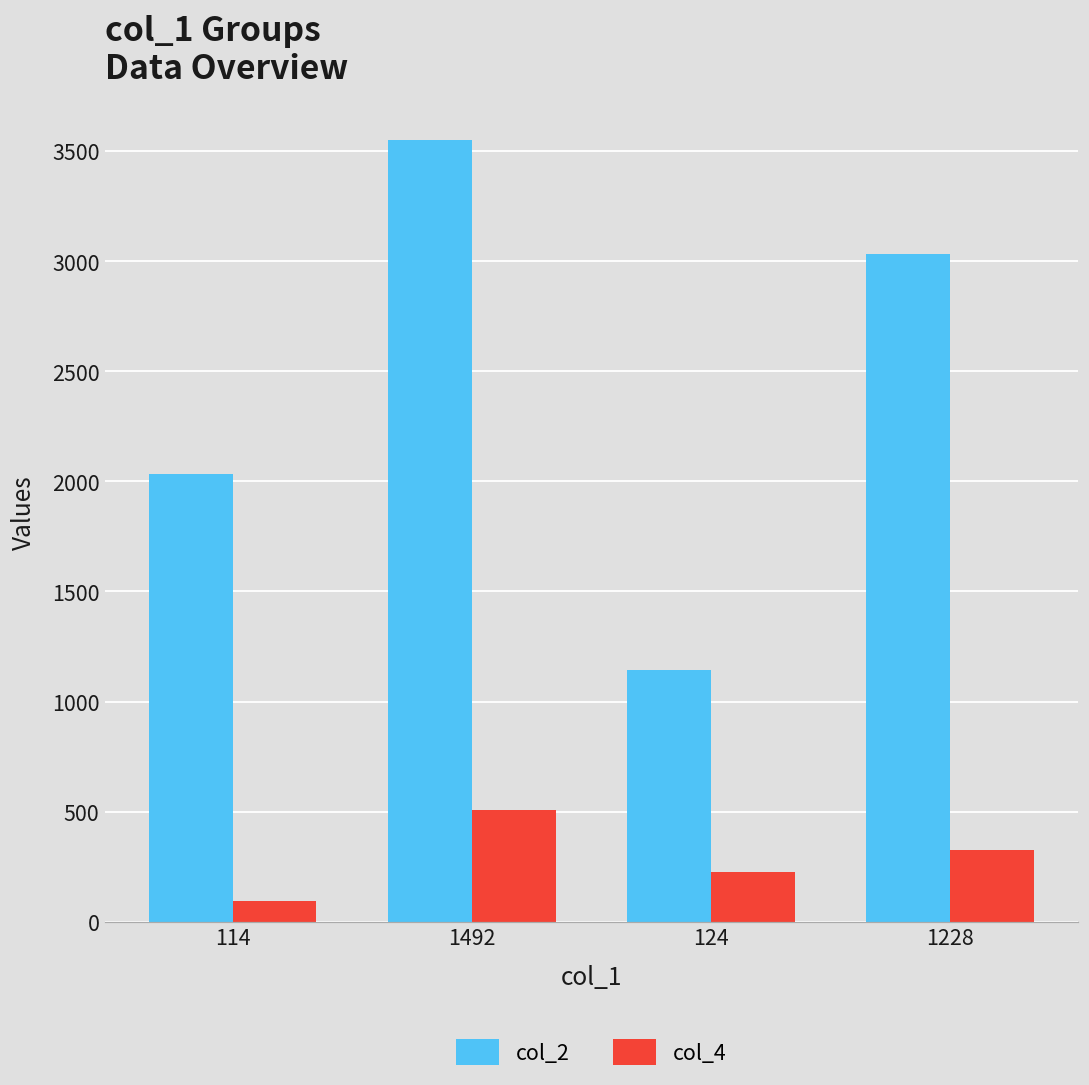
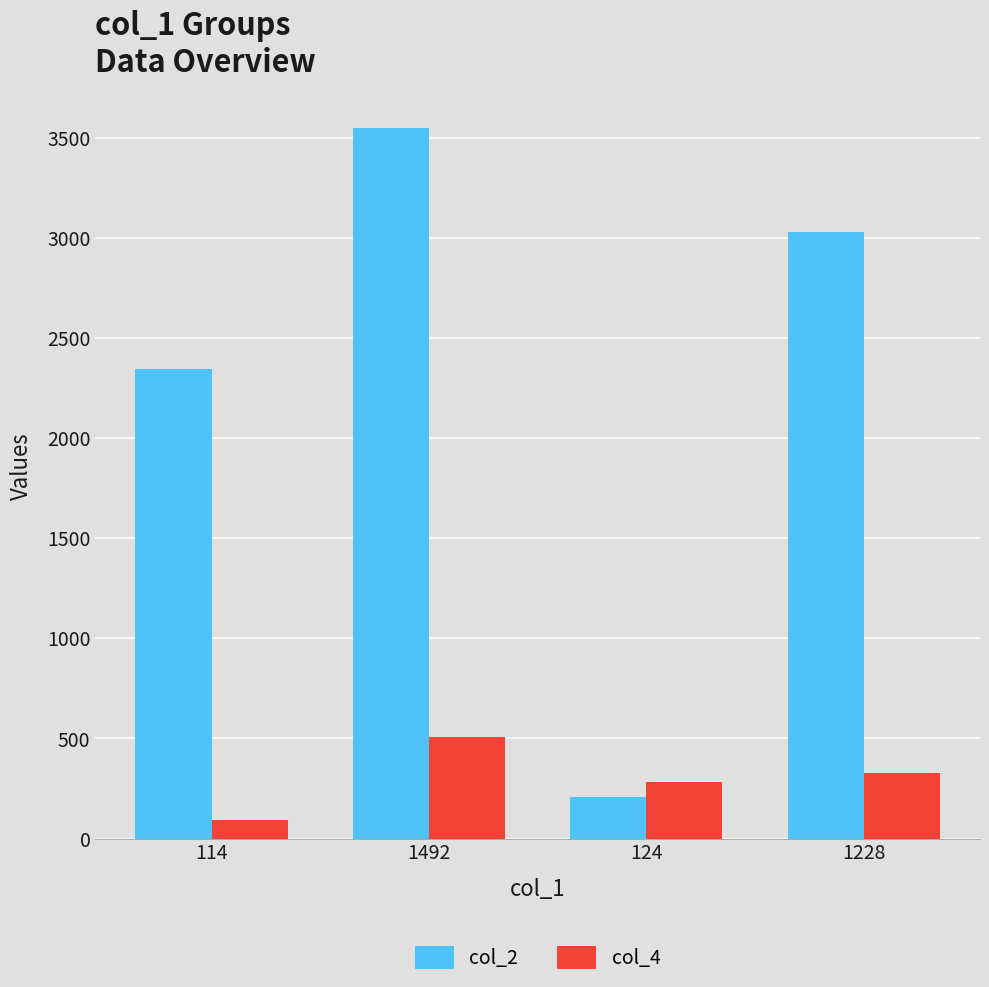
col_2, 114: 2030 -> 2350
col_2, 124: 1140 -> 210
col_4, 124: 220 -> 280
